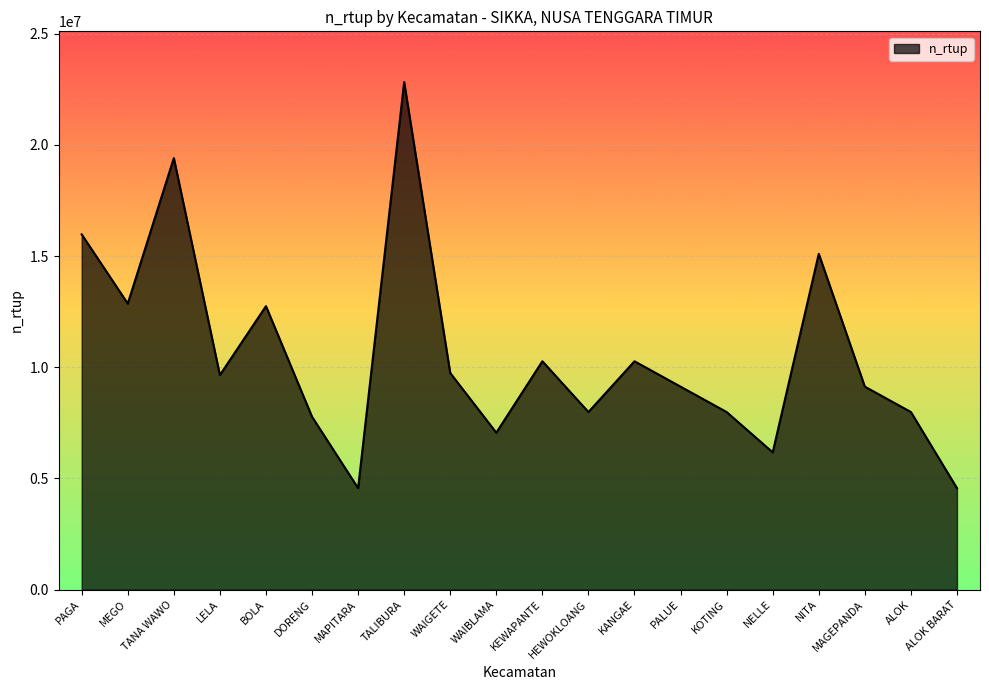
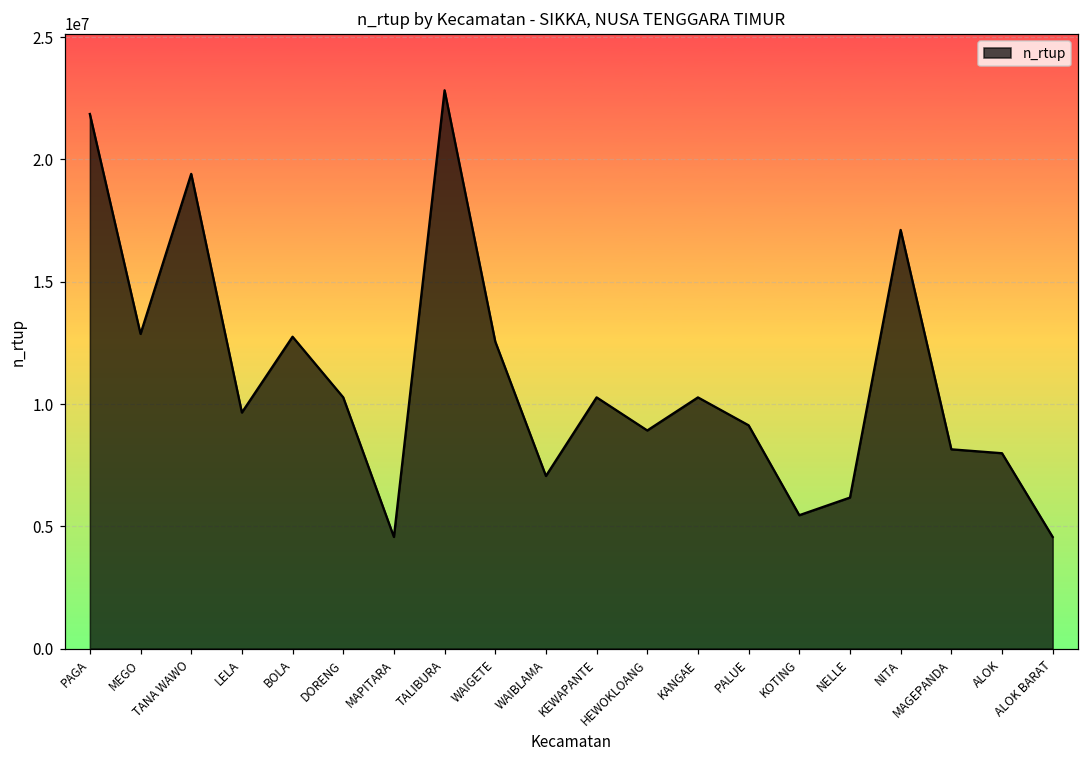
PAGA: 16000000 -> 21900000
DORENG: 7800000 -> 10300000
WAIGETE: 9700000 -> 12600000
HEWOKLOANG: 8000000 -> 8900000
KOTING: 8000000 -> 5500000
NITA: 15100000 -> 17100000
MAGEPANDA: 9100000 -> 8100000
